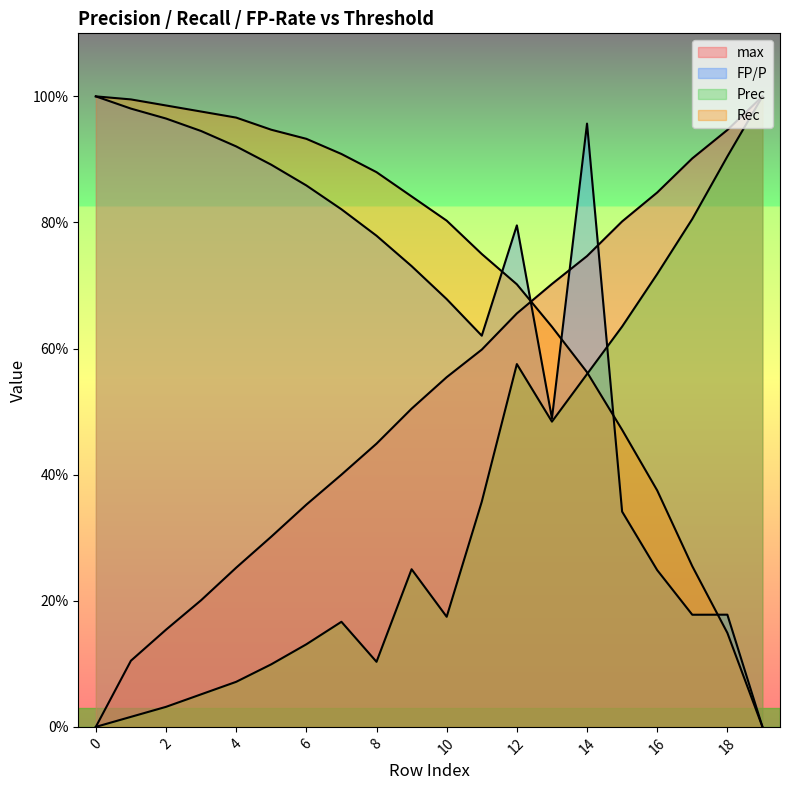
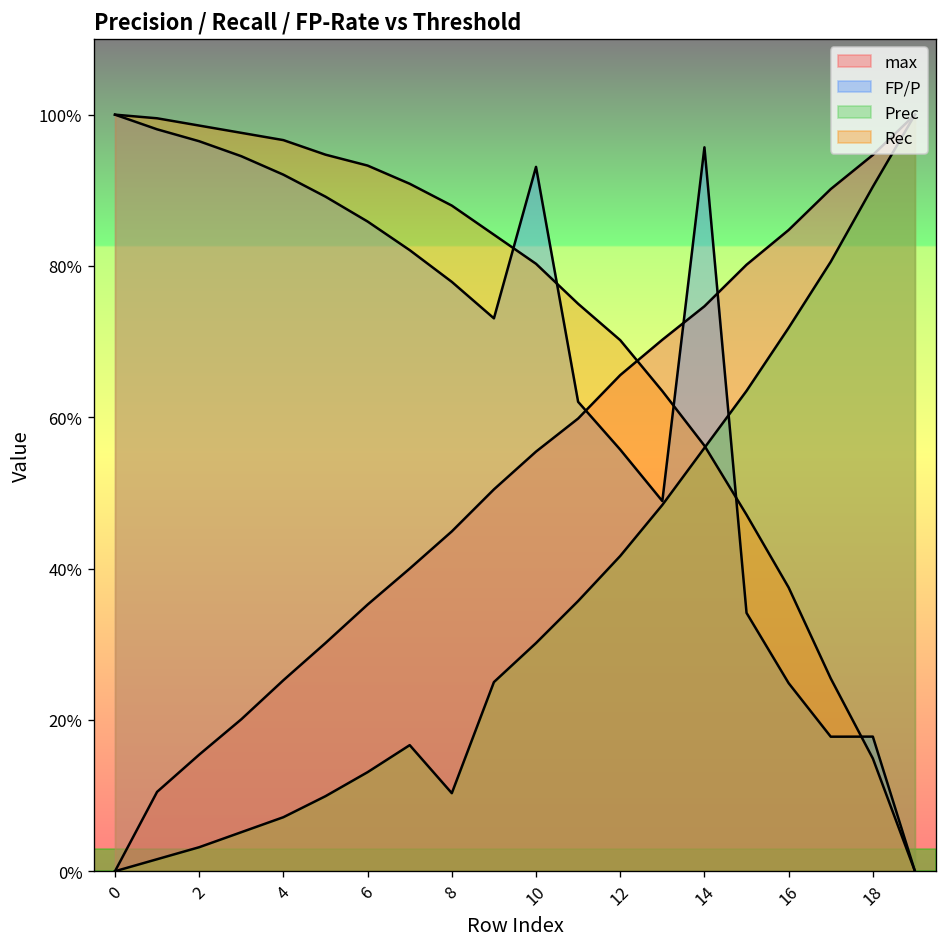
FP/P, 10: 68% -> 93%
Prec, 10: 17% -> 30%
FP/P, 12: 80% -> 56%
Prec, 12: 58% -> 42%
